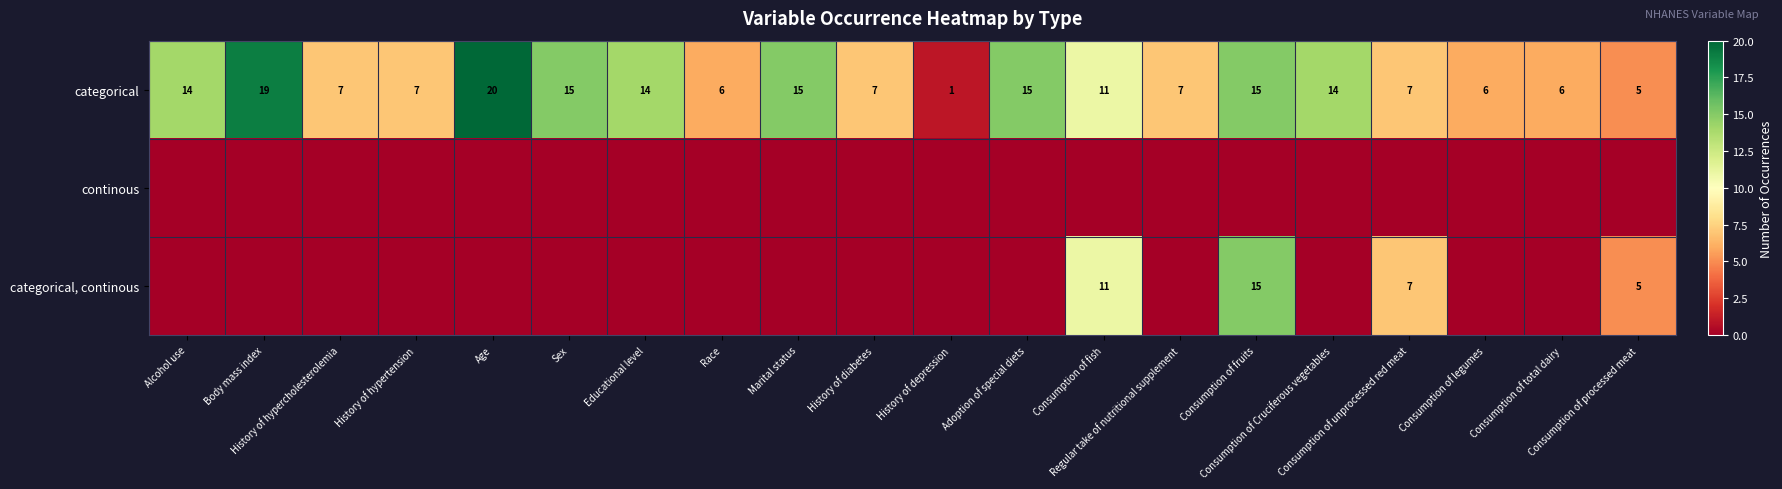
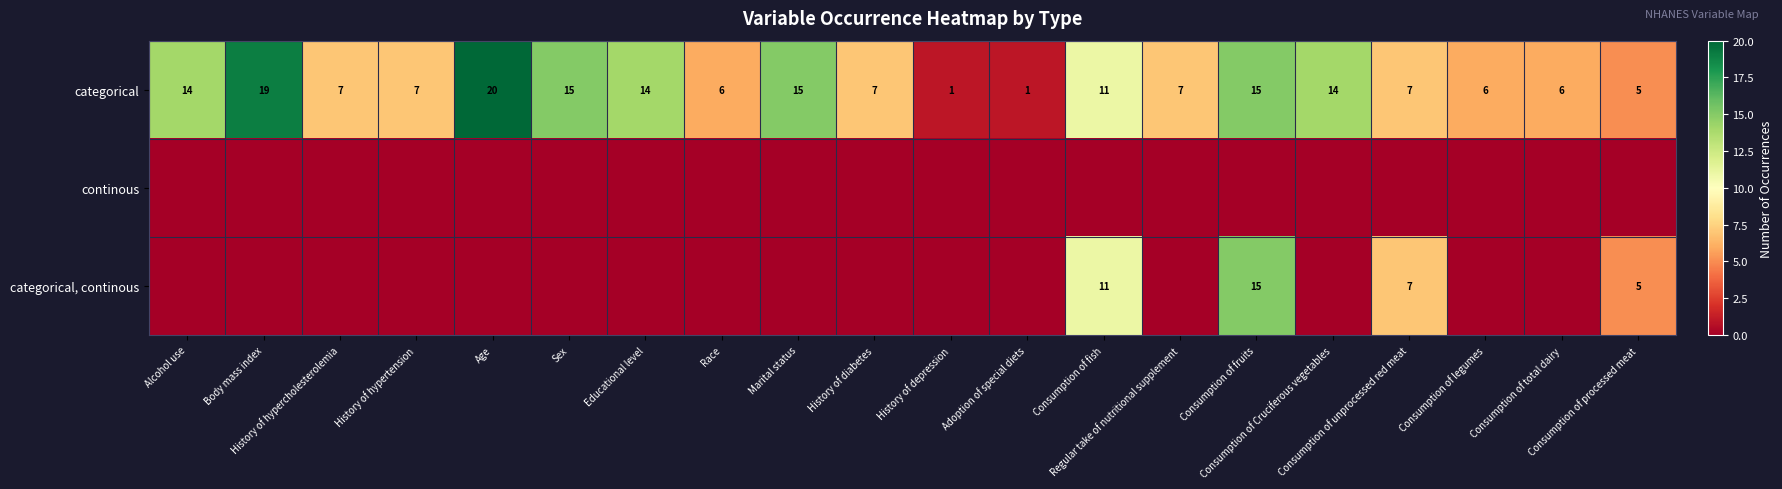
categorical, Adoption of special diets: 15 -> 1
